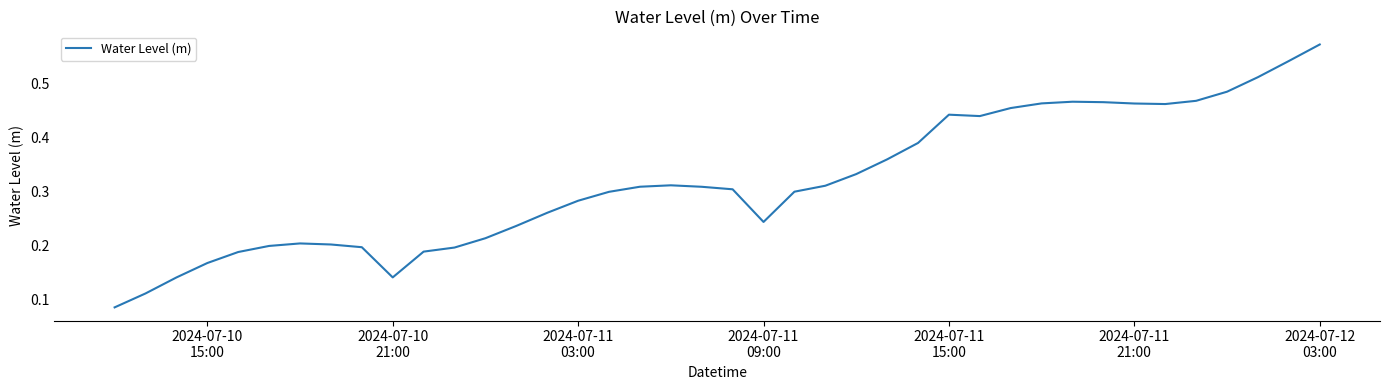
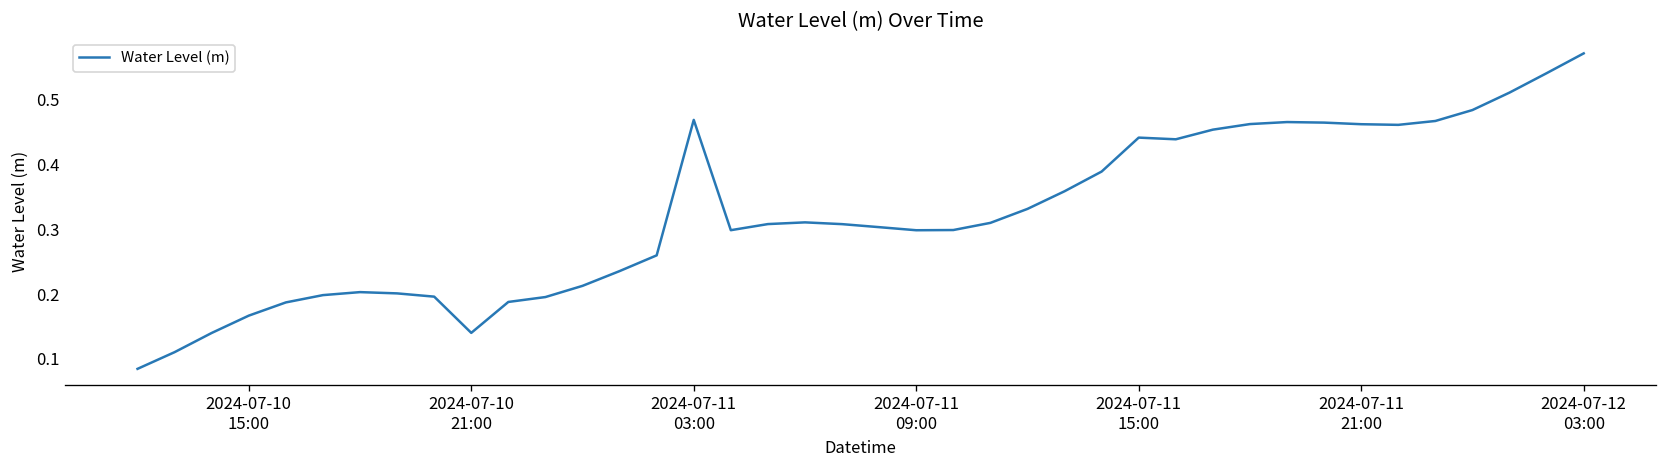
2024-07-11 03:00: 0.28 -> 0.47
2024-07-11 09:00: 0.24 -> 0.30
